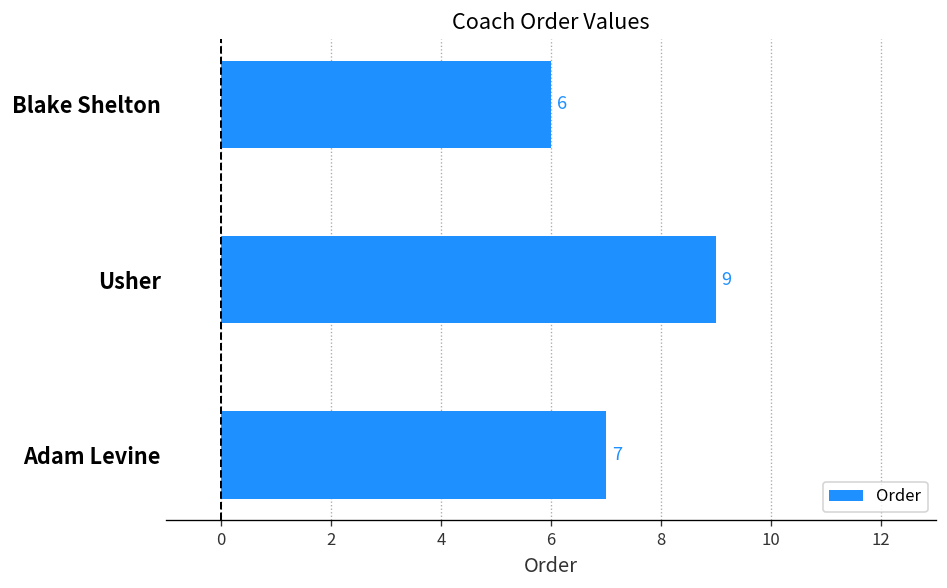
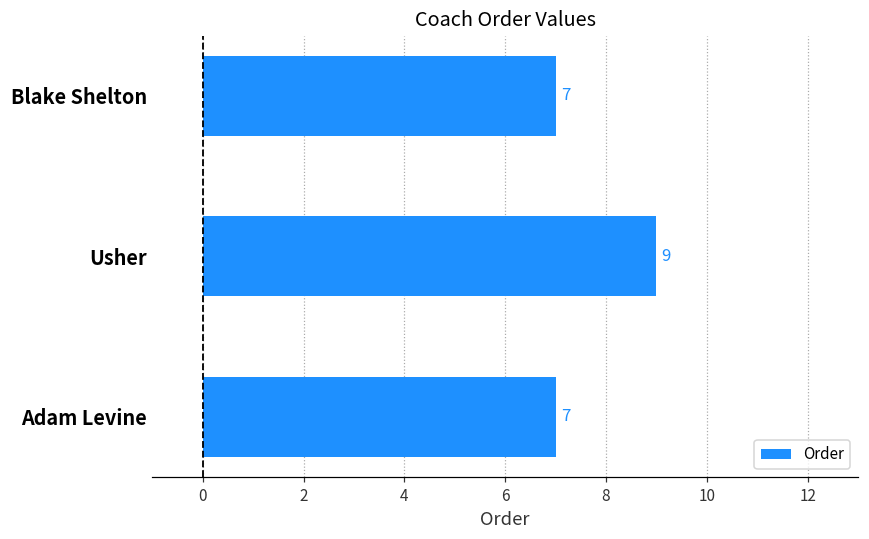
Blake Shelton: 6 -> 7
